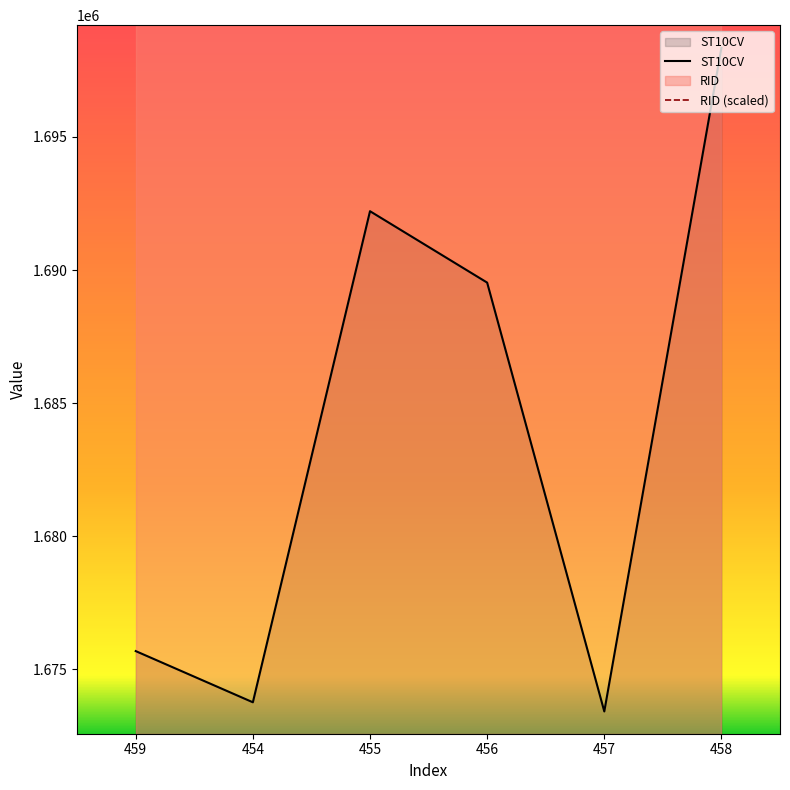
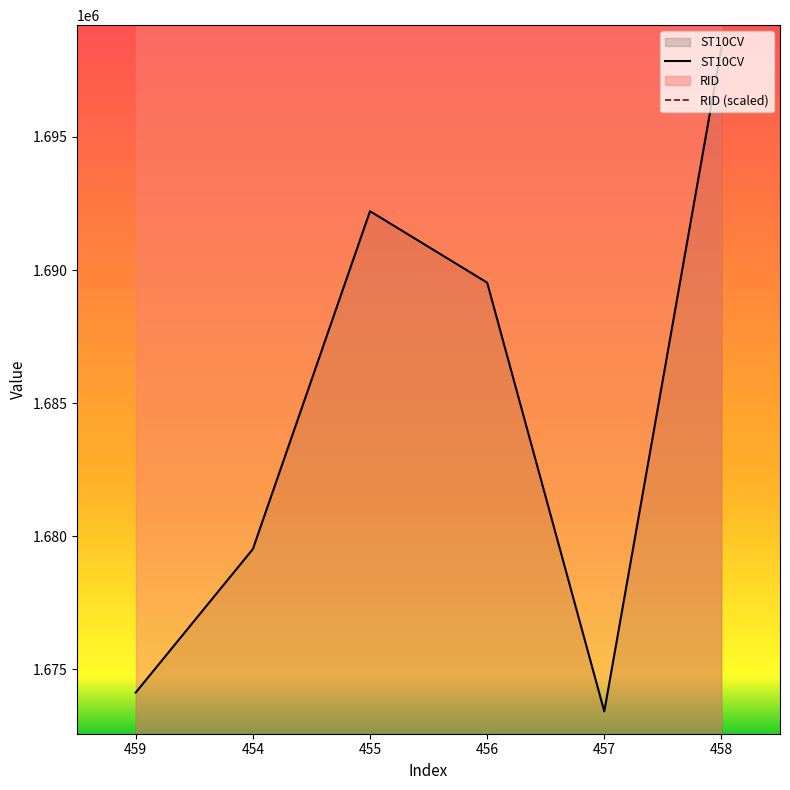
ST10CV, 459: 1675700 -> 1674100
ST10CV, 454: 1673800 -> 1679500
